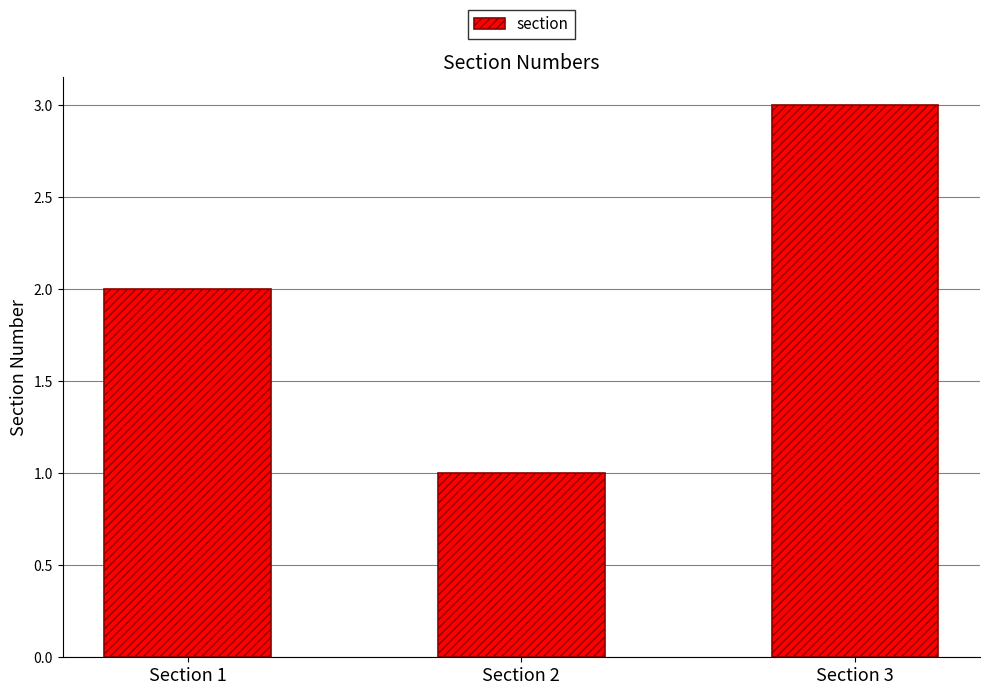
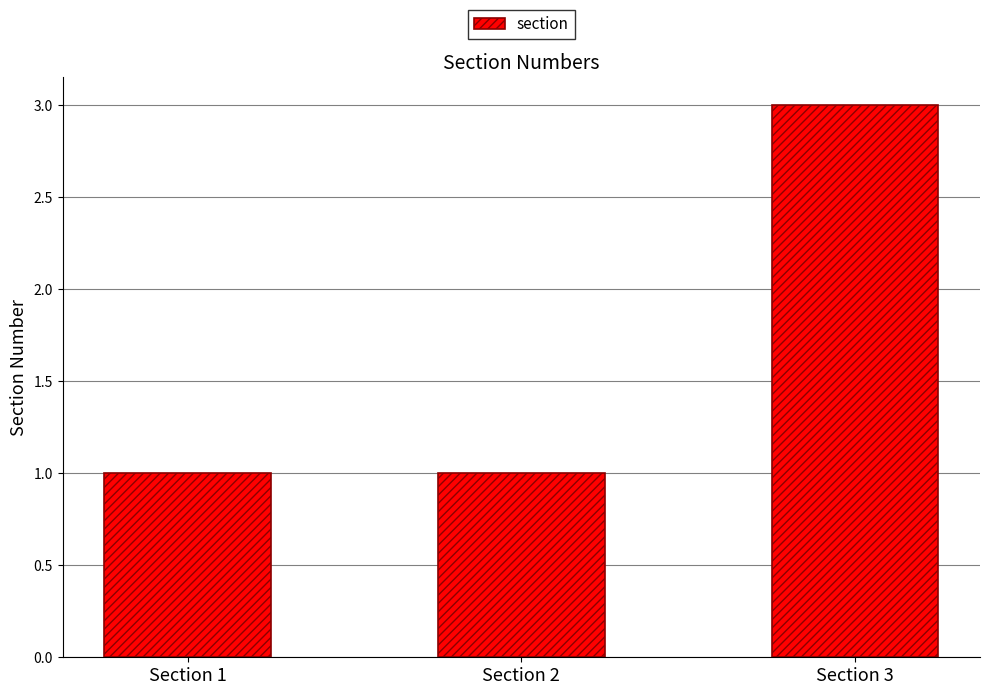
Section 1: 2 -> 1
